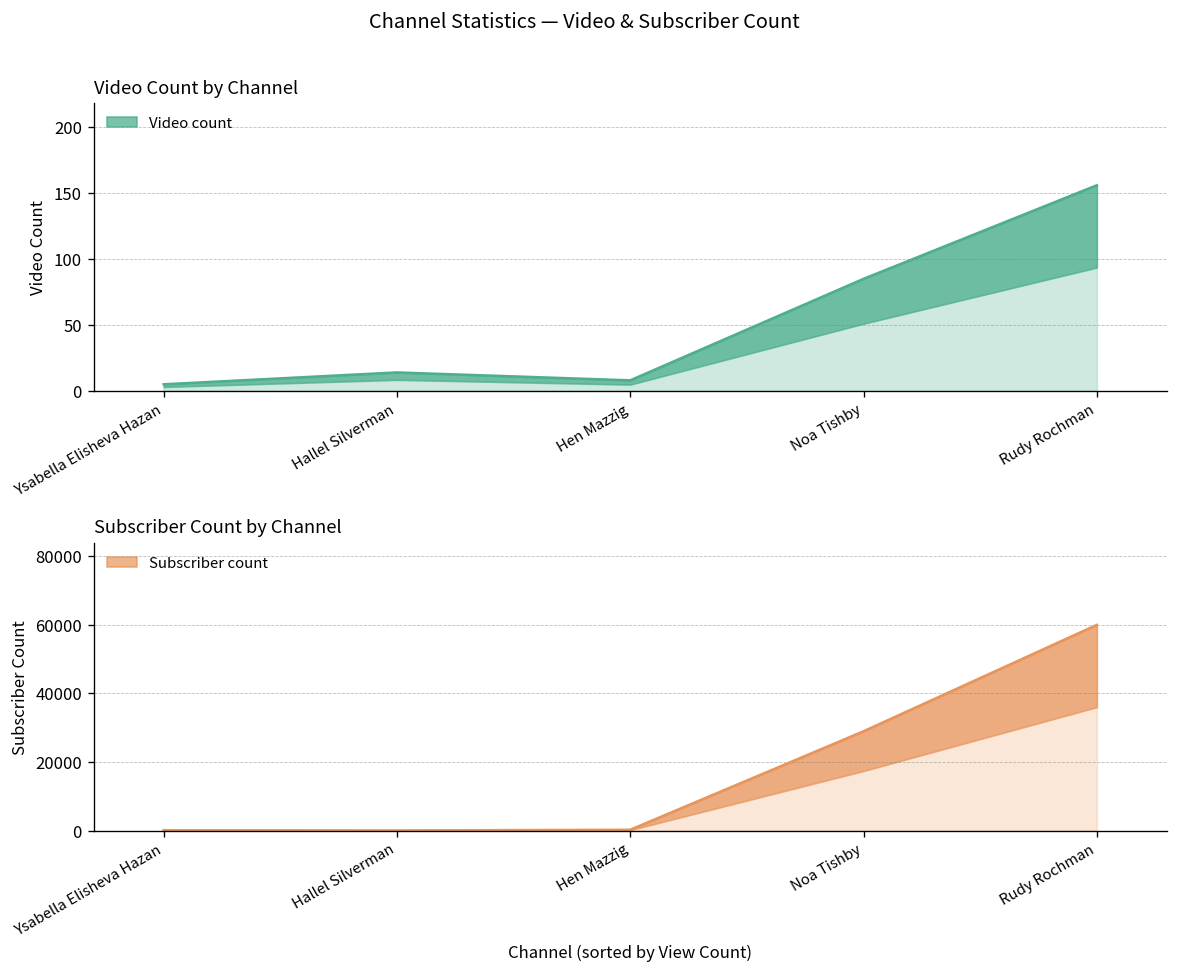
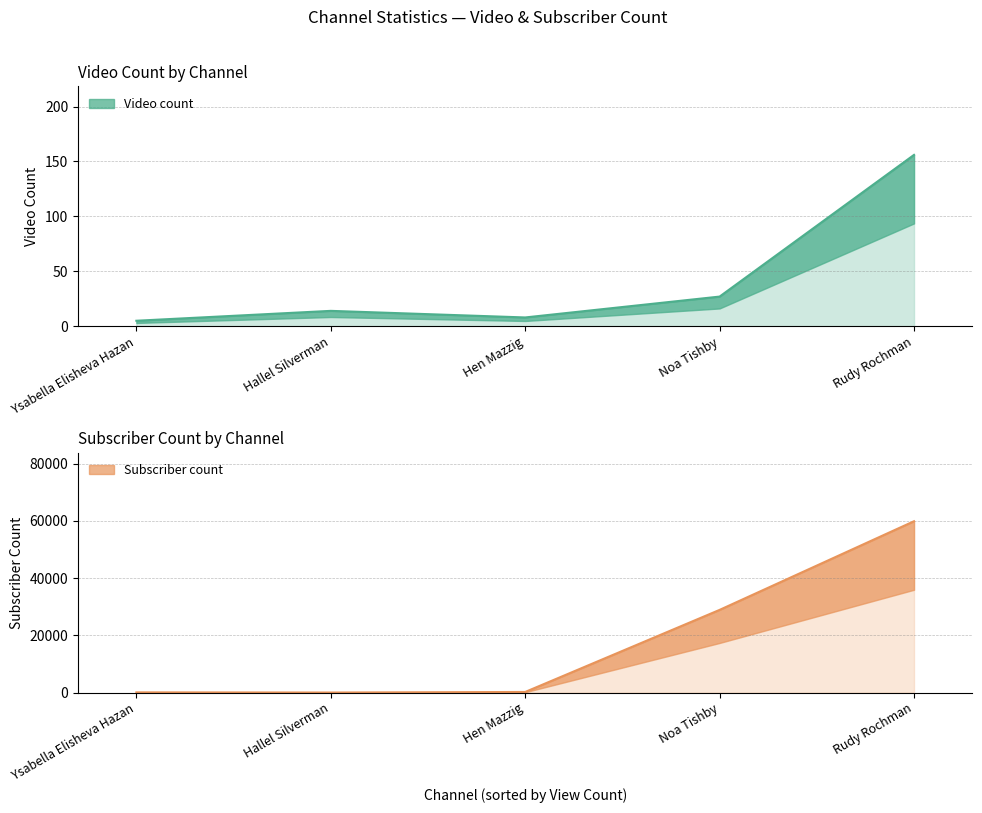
Video Count by Channel, Noa Tishby: 85 -> 27
